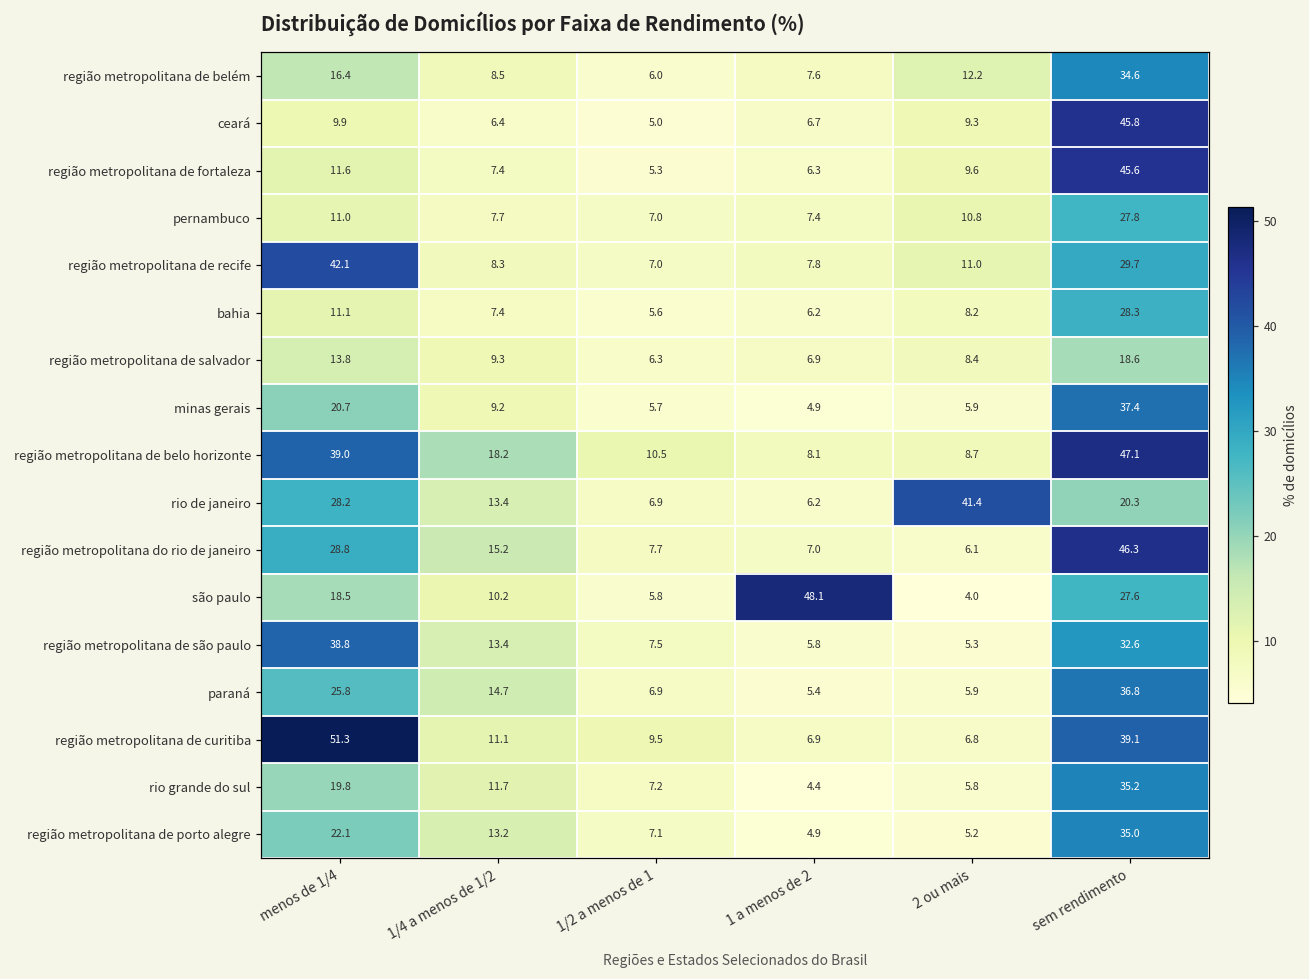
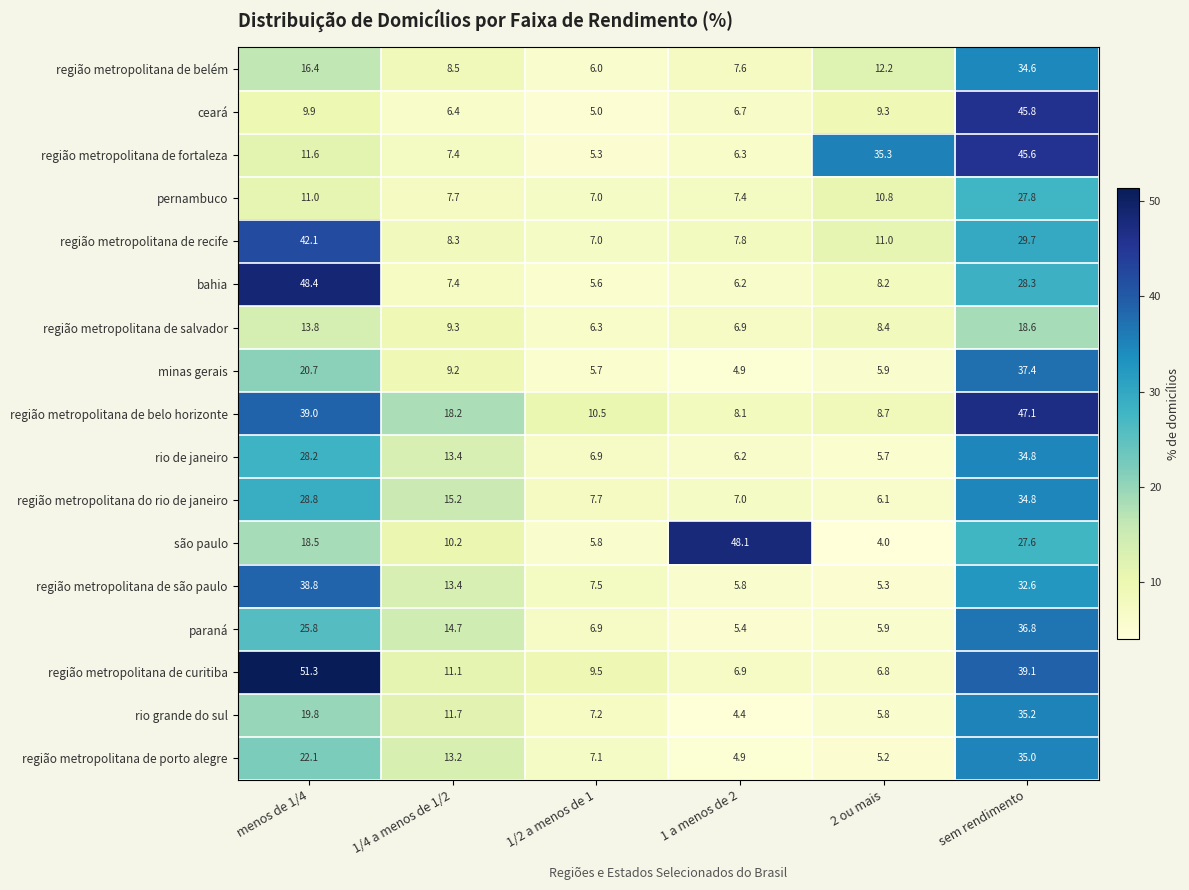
região metropolitana de fortaleza, 2 ou mais: 9.6 -> 35.3
bahia, menos de 1/4: 11.1 -> 48.4
rio de janeiro, 2 ou mais: 41.4 -> 5.7
rio de janeiro, sem rendimento: 20.3 -> 34.8
região metropolitana do rio de janeiro, sem rendimento: 46.3 -> 34.8
